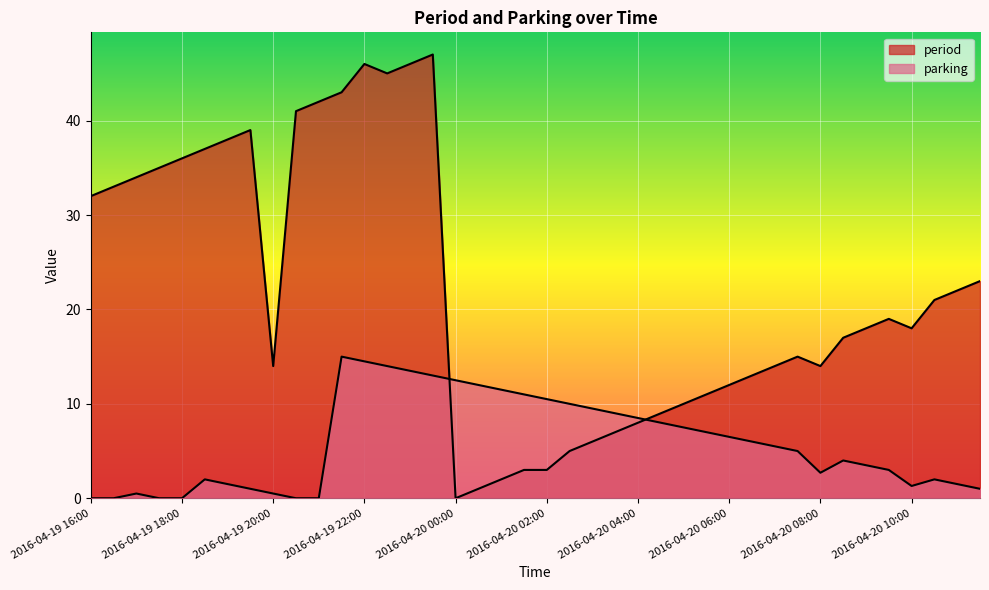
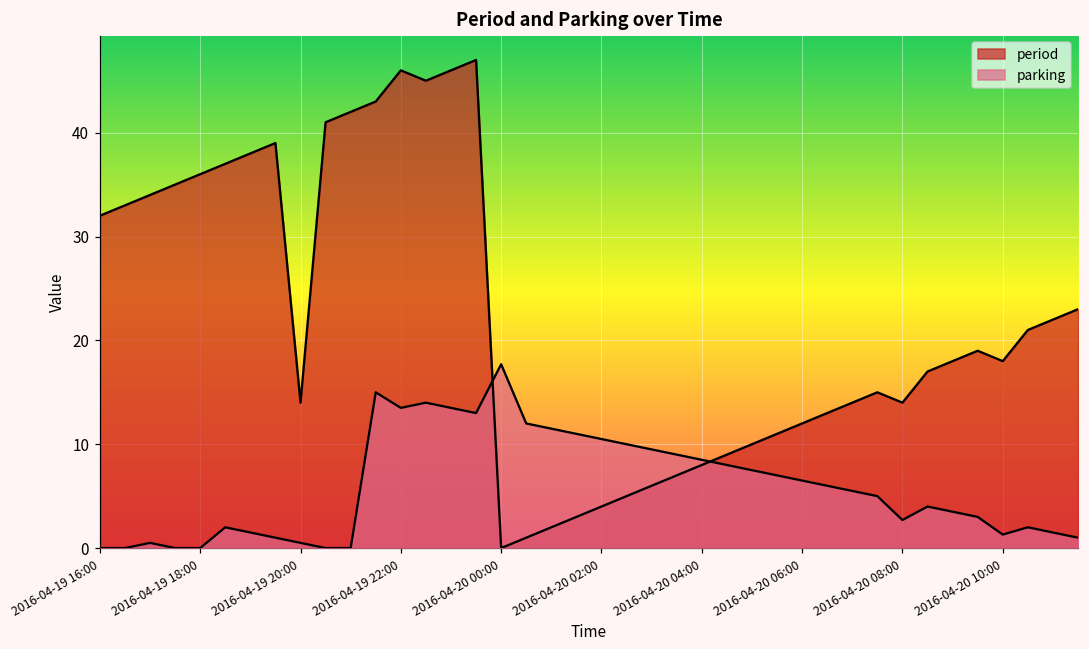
parking, 2016-04-19 22:00: 15 -> 14
parking, 2016-04-20 00:00: 13 -> 18
period, 2016-04-20 02:00: 3 -> 4
